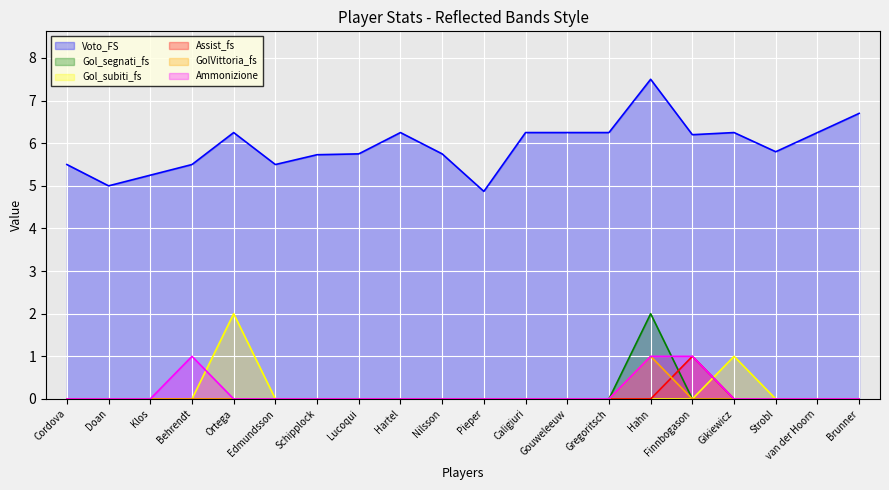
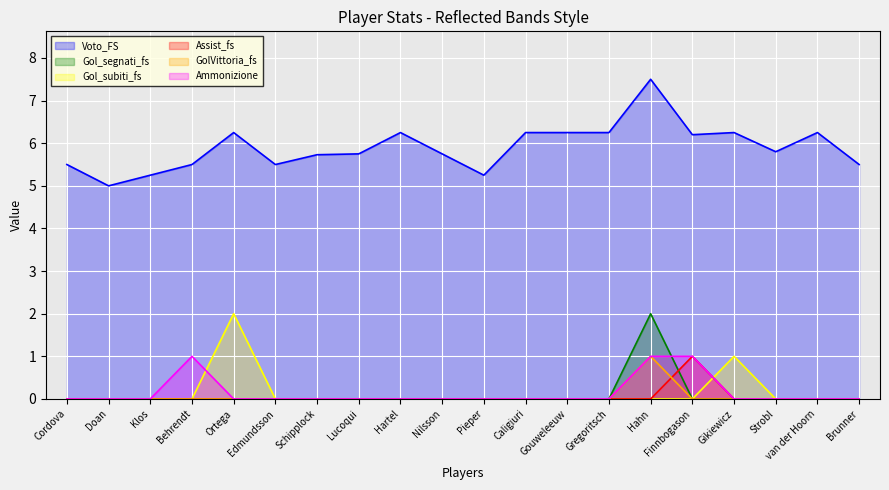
Voto_FS, Pieper: 4.9 -> 5.3
Voto_FS, Brunner: 6.7 -> 5.5
